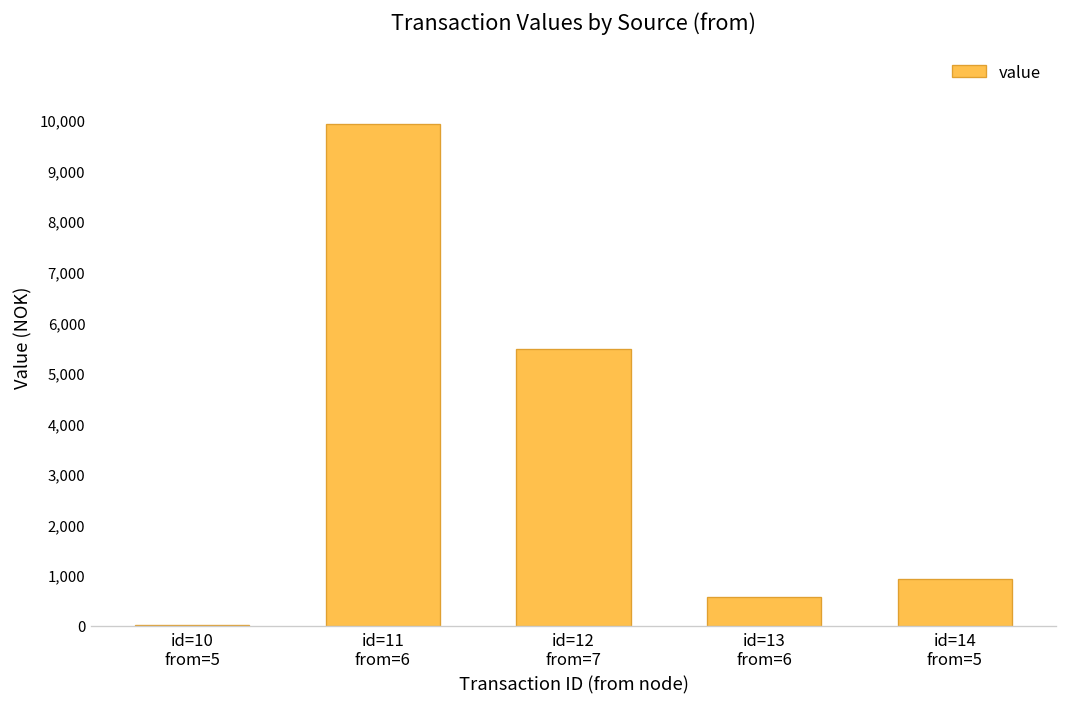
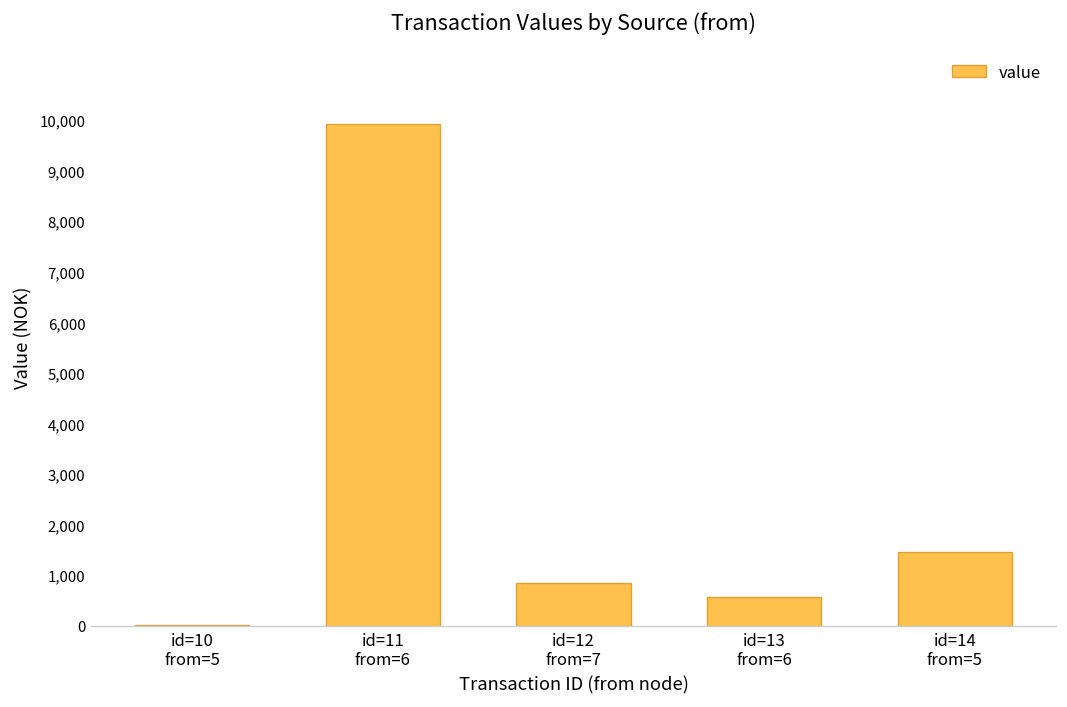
id=12 from=7: 5,500 -> 800
id=14 from=5: 900 -> 1,500
